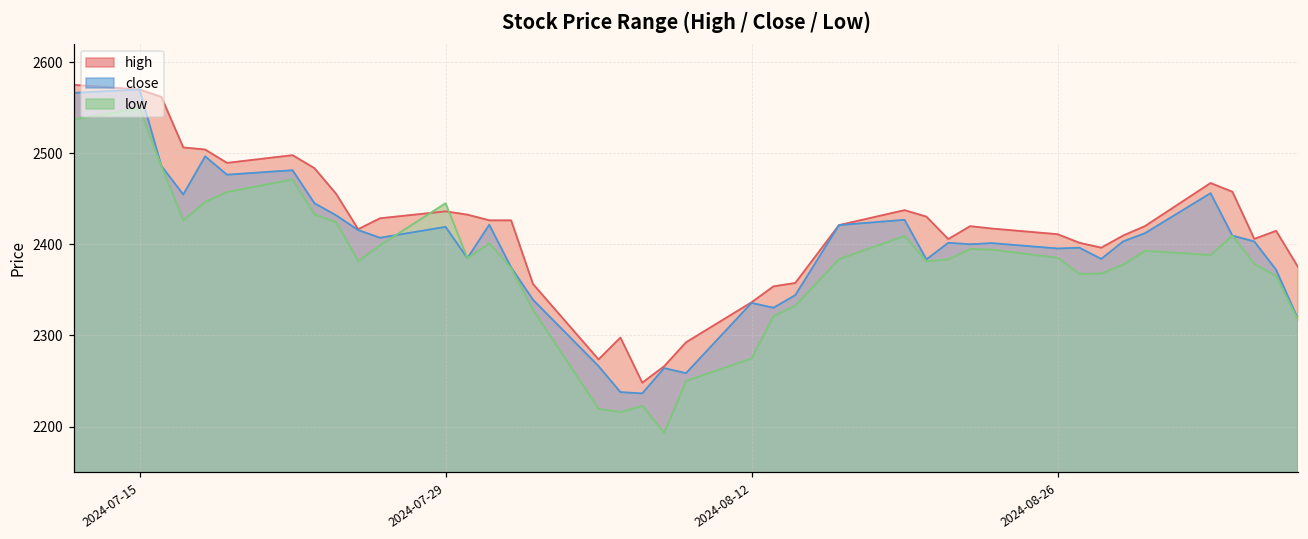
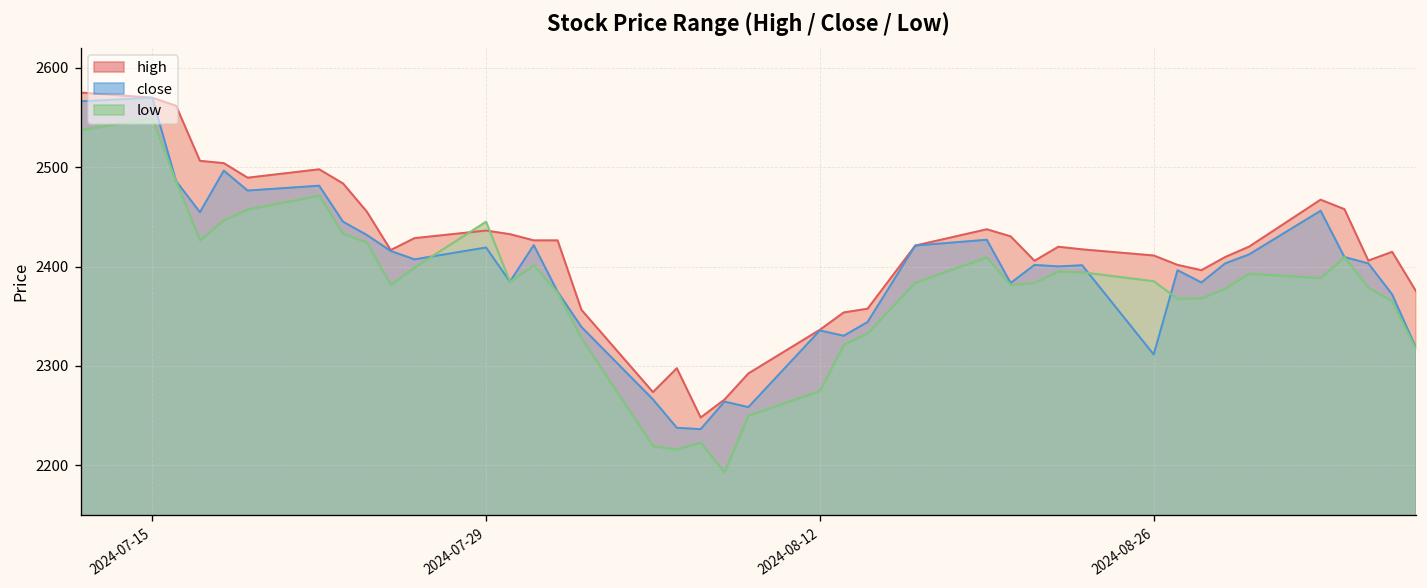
close, 2024-08-26: 2400 -> 2310
